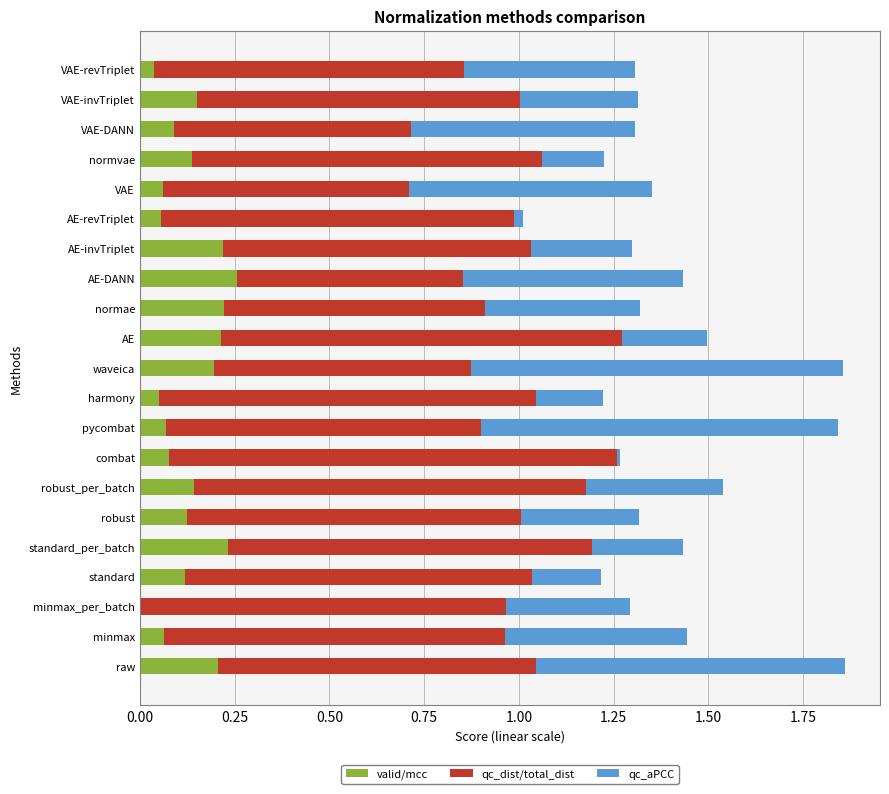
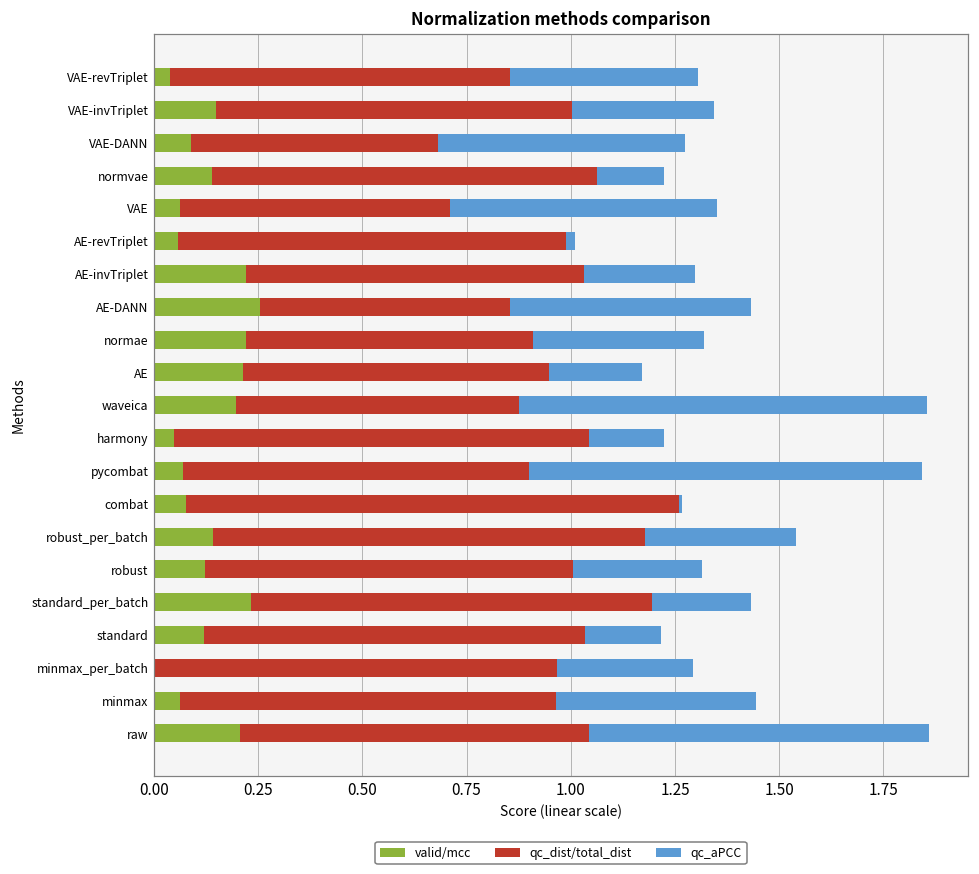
qc_aPCC, VAE-invTriplet: 0.31 -> 0.34
qc_dist/total_dist, VAE-DANN: 0.63 -> 0.59
qc_dist/total_dist, AE: 1.06 -> 0.73
